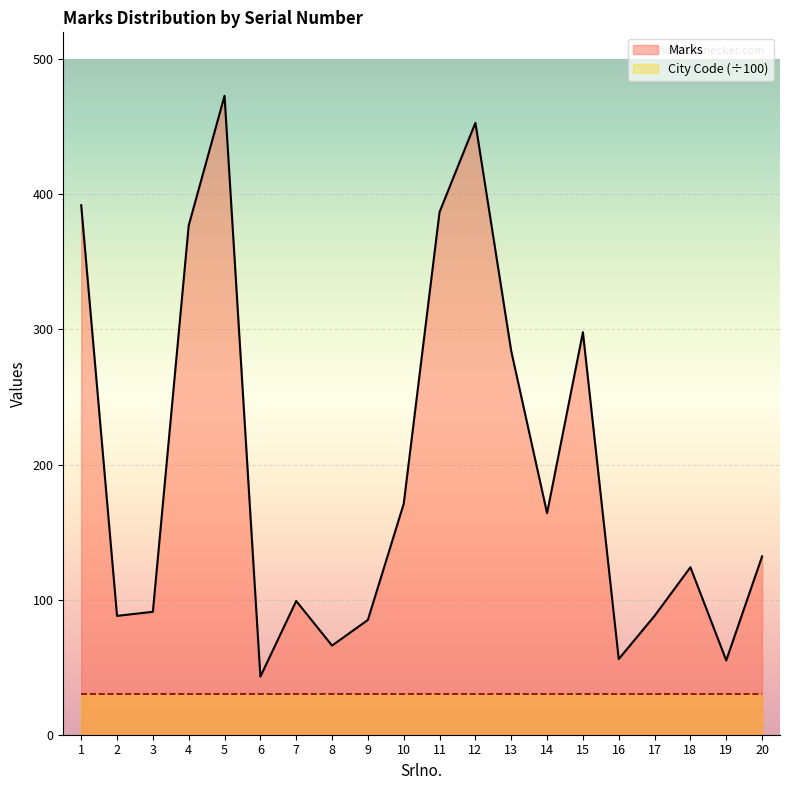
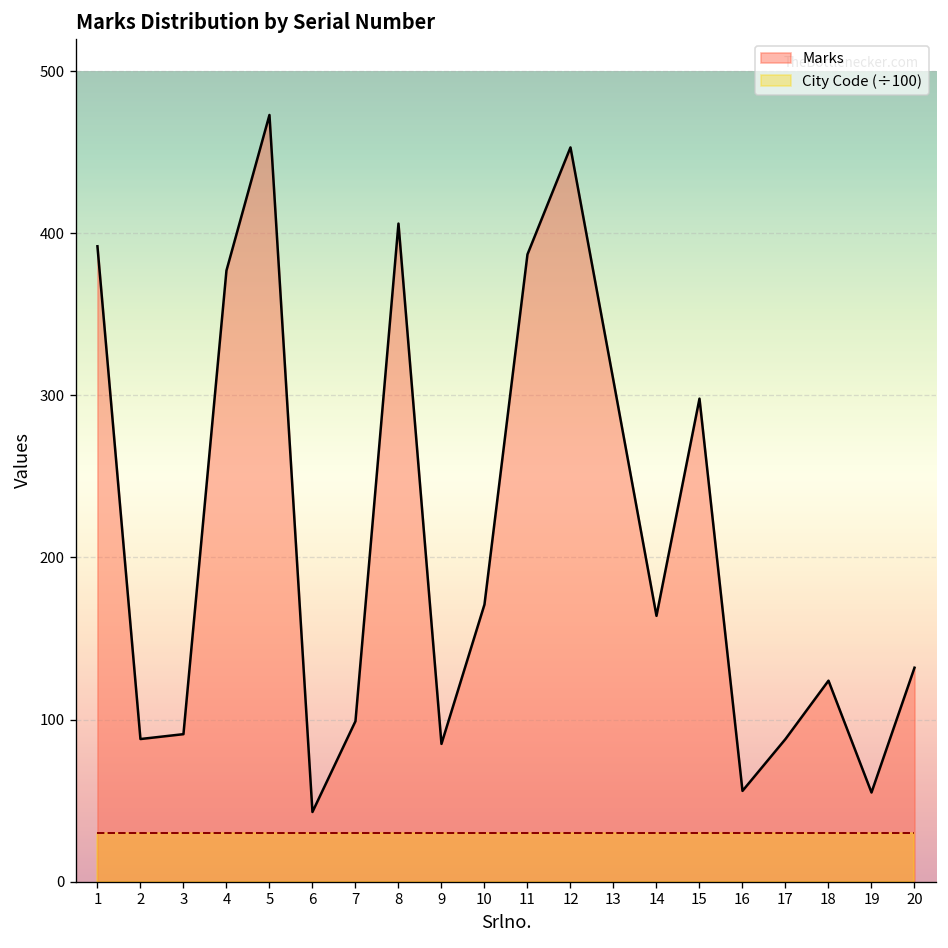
Marks, 8: 66 -> 406
Marks, 13: 284 -> 309
